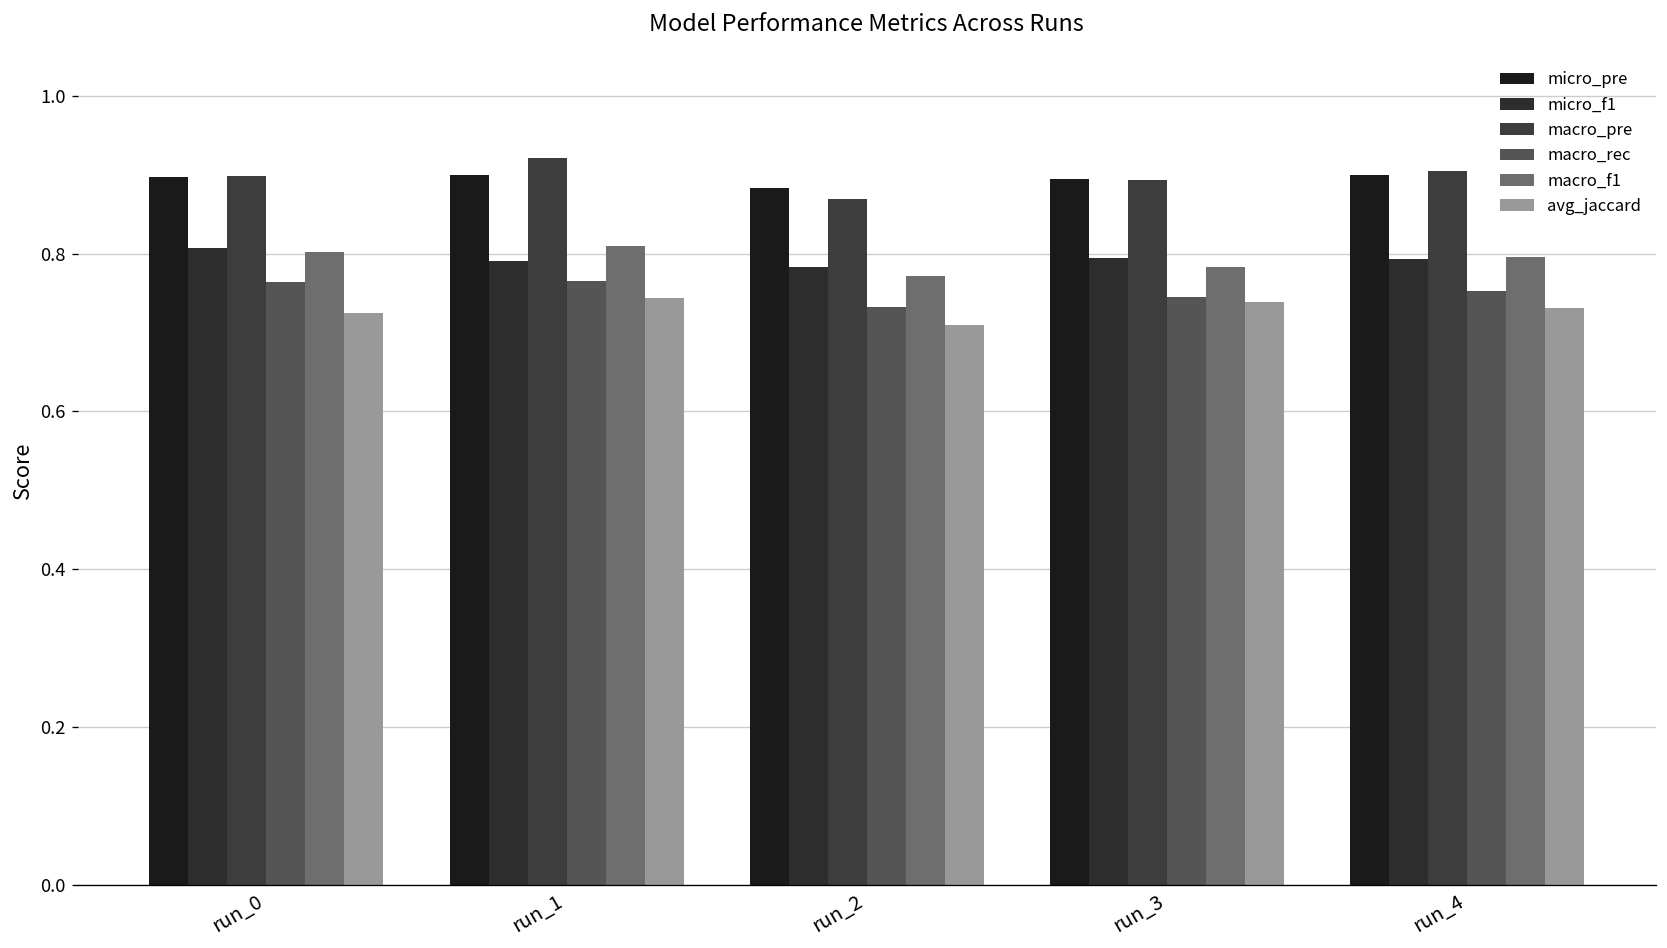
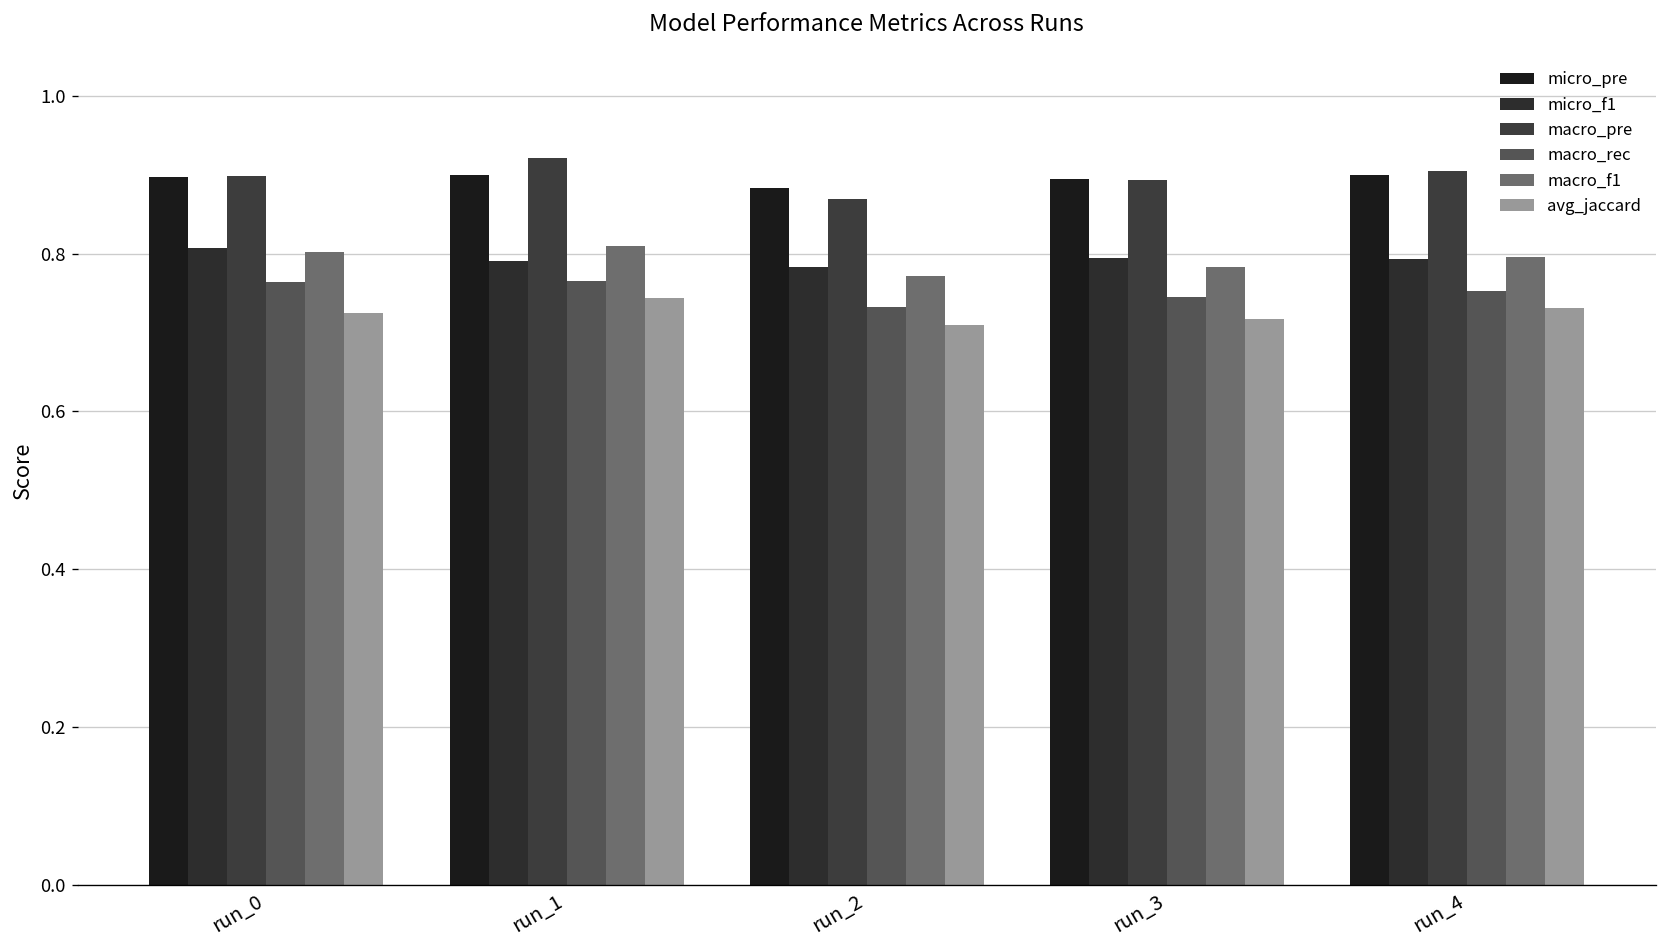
avg_jaccard, run_3: 0.74 -> 0.72
